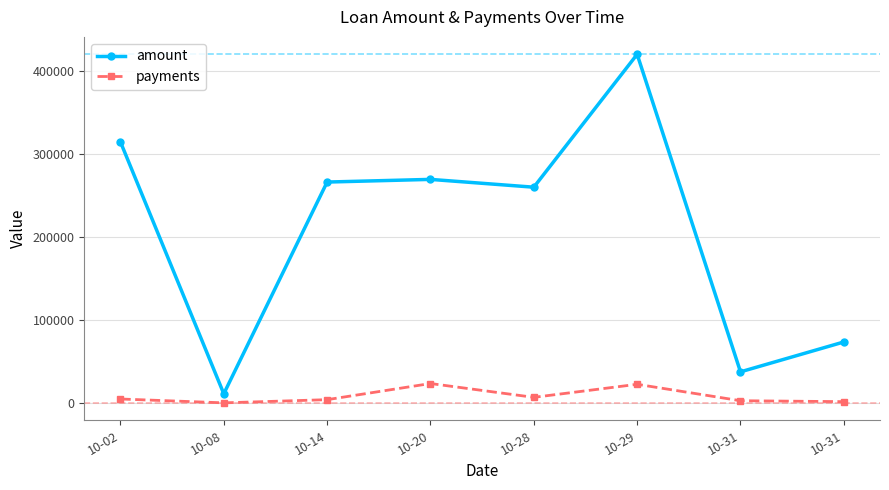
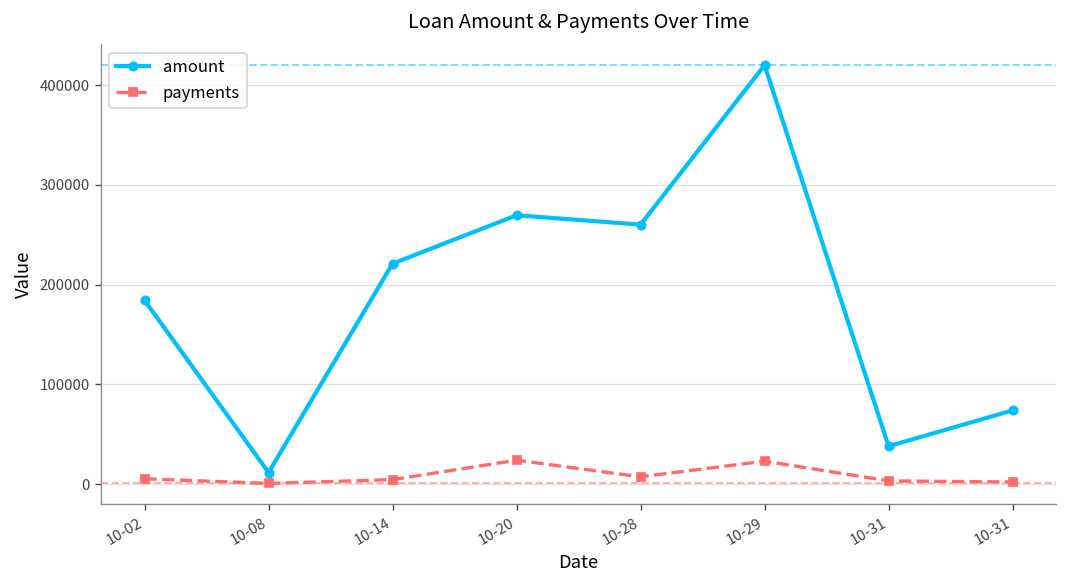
amount, 10-02: 310000 -> 180000
amount, 10-14: 270000 -> 220000
